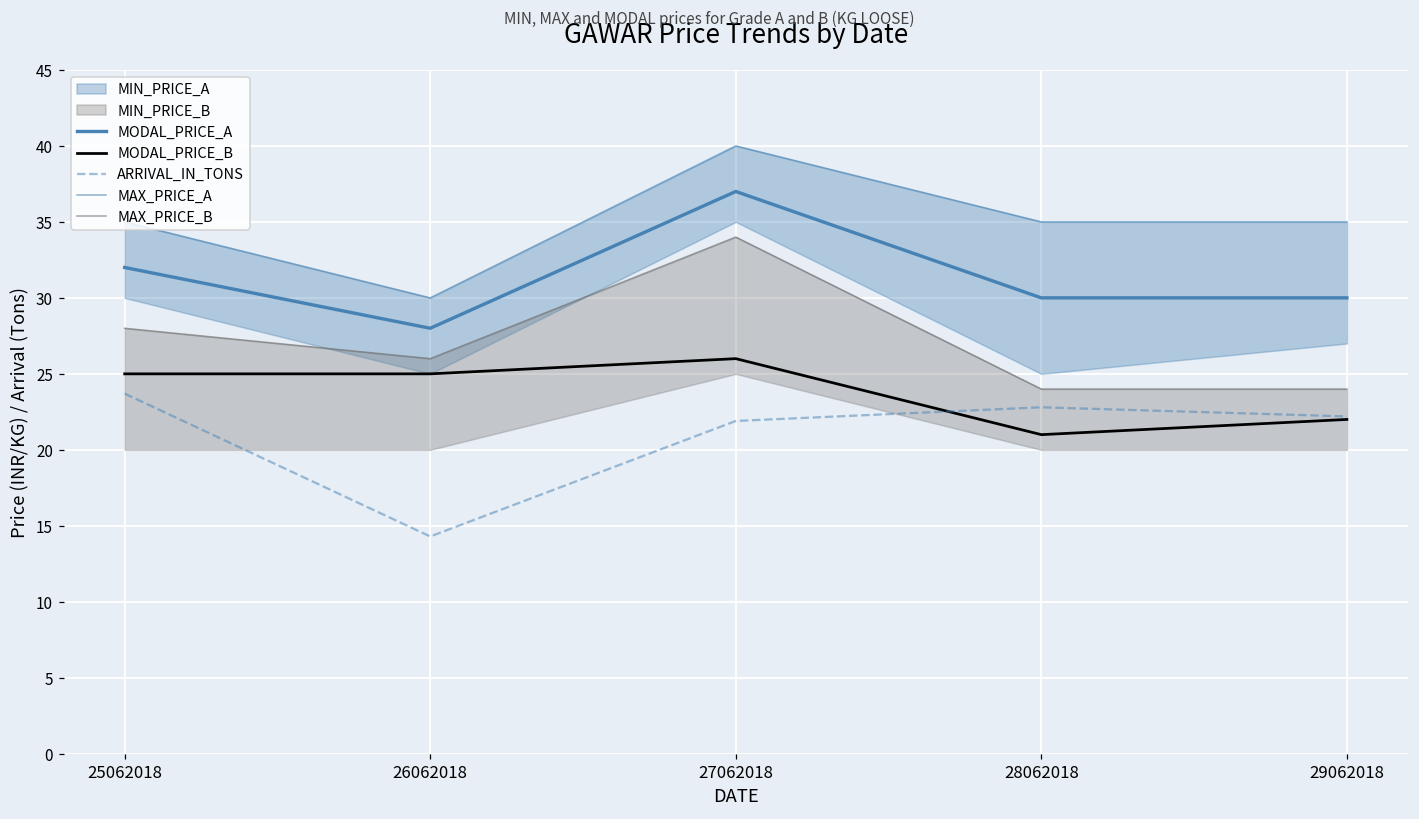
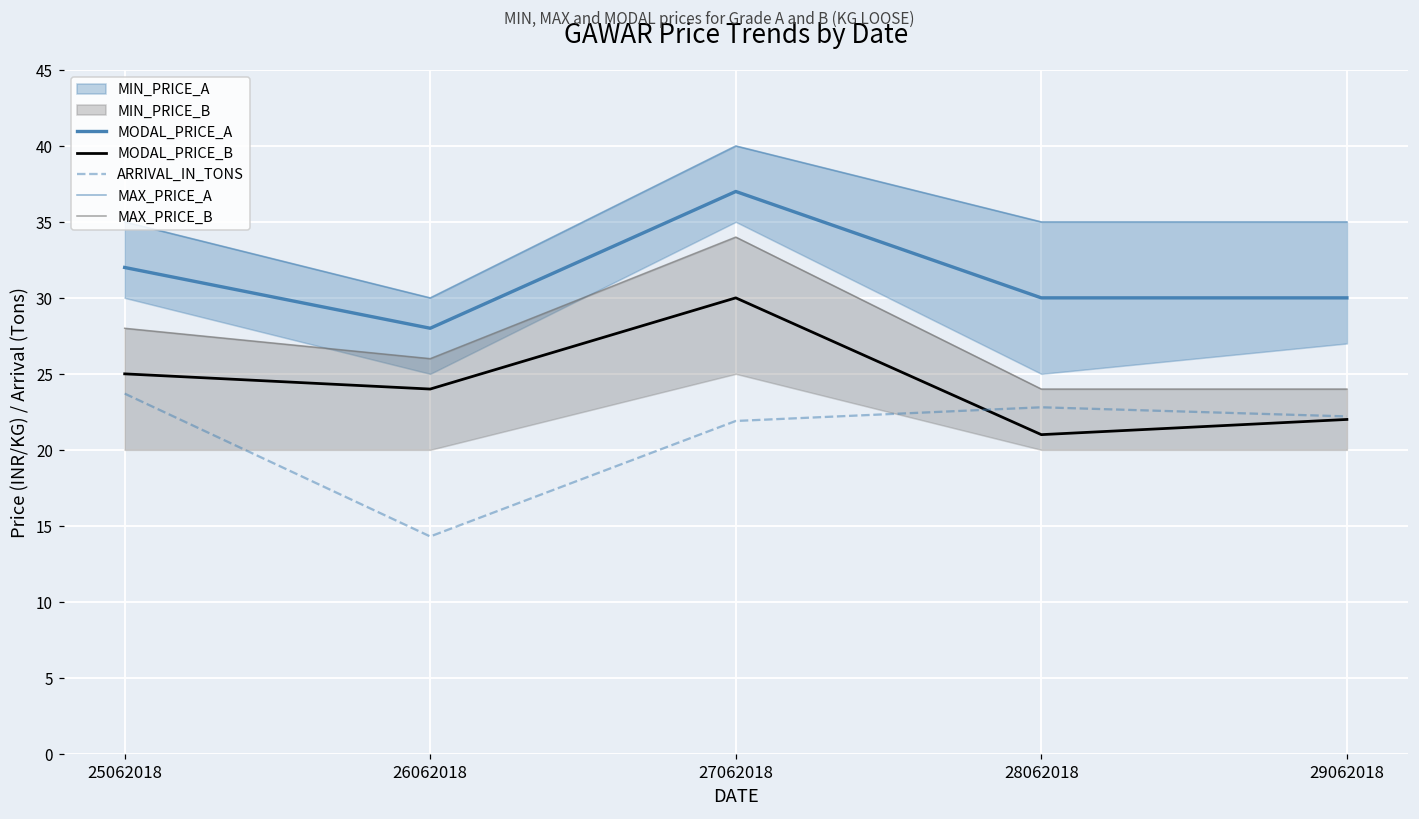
MODAL_PRICE_B, 26062018: 25 -> 24
MODAL_PRICE_B, 27062018: 26 -> 30
